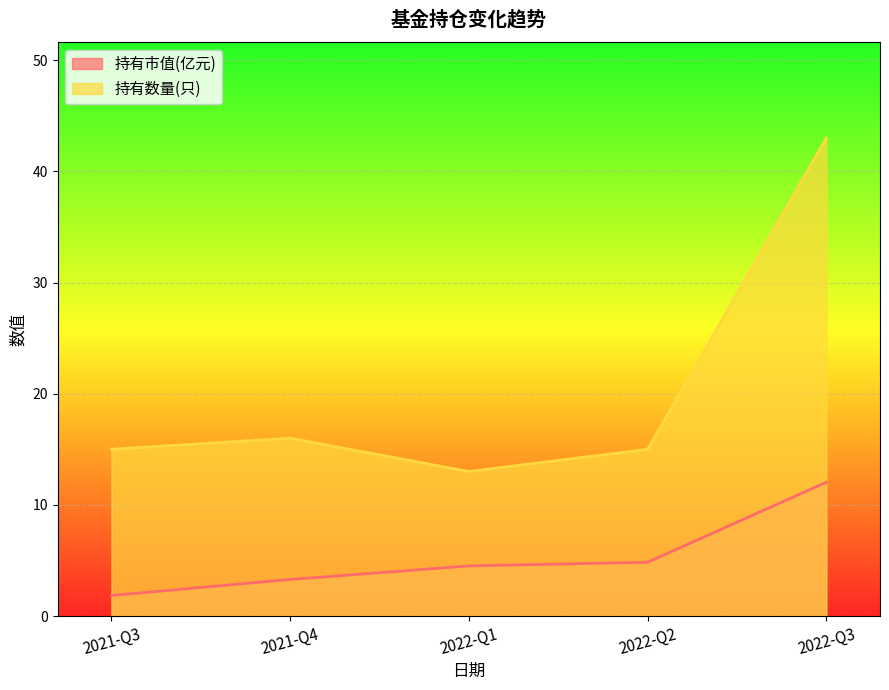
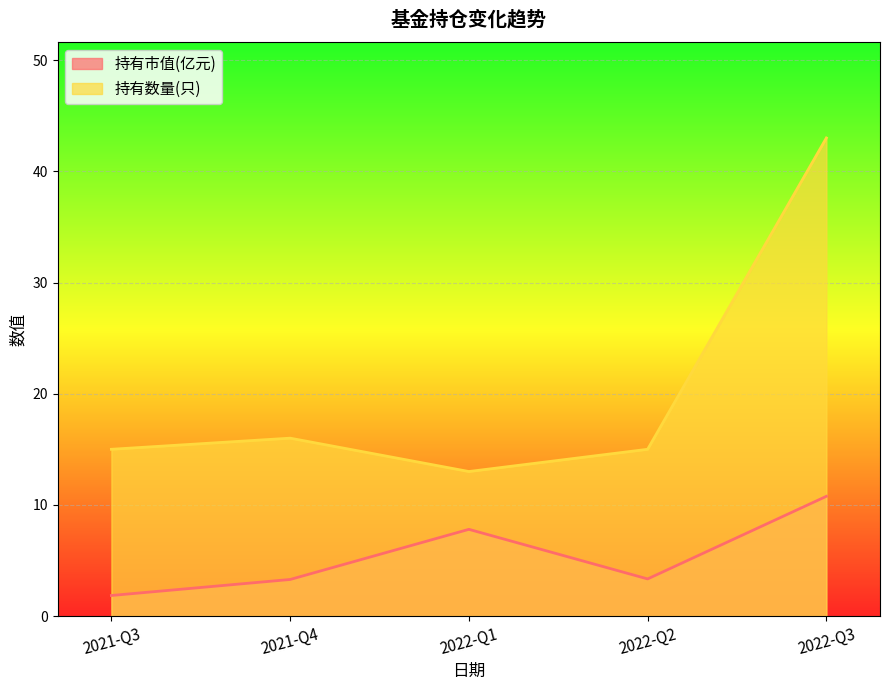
持有市值(亿元), 2022-Q1: 4.5 -> 7.8
持有市值(亿元), 2022-Q2: 4.8 -> 3.3
持有市值(亿元), 2022-Q3: 12.0 -> 10.8
